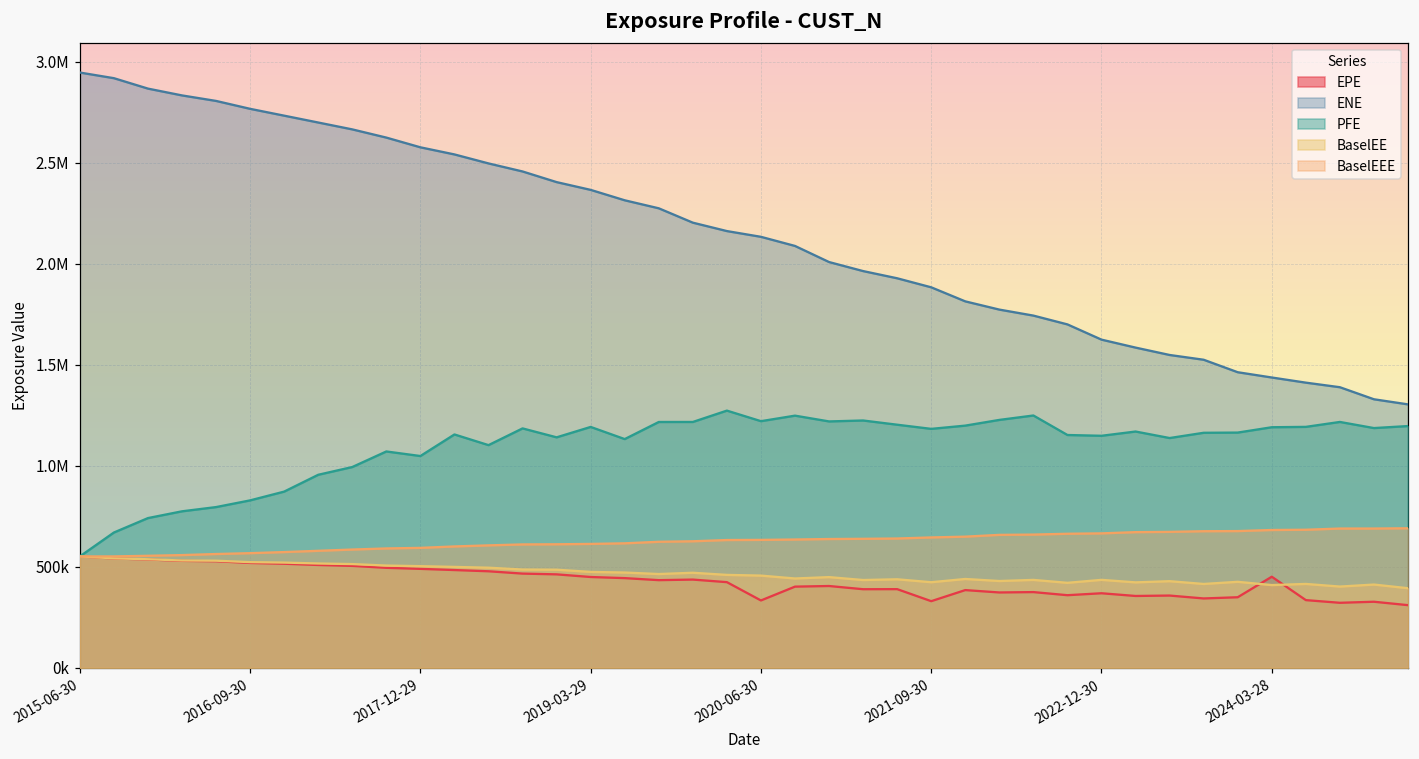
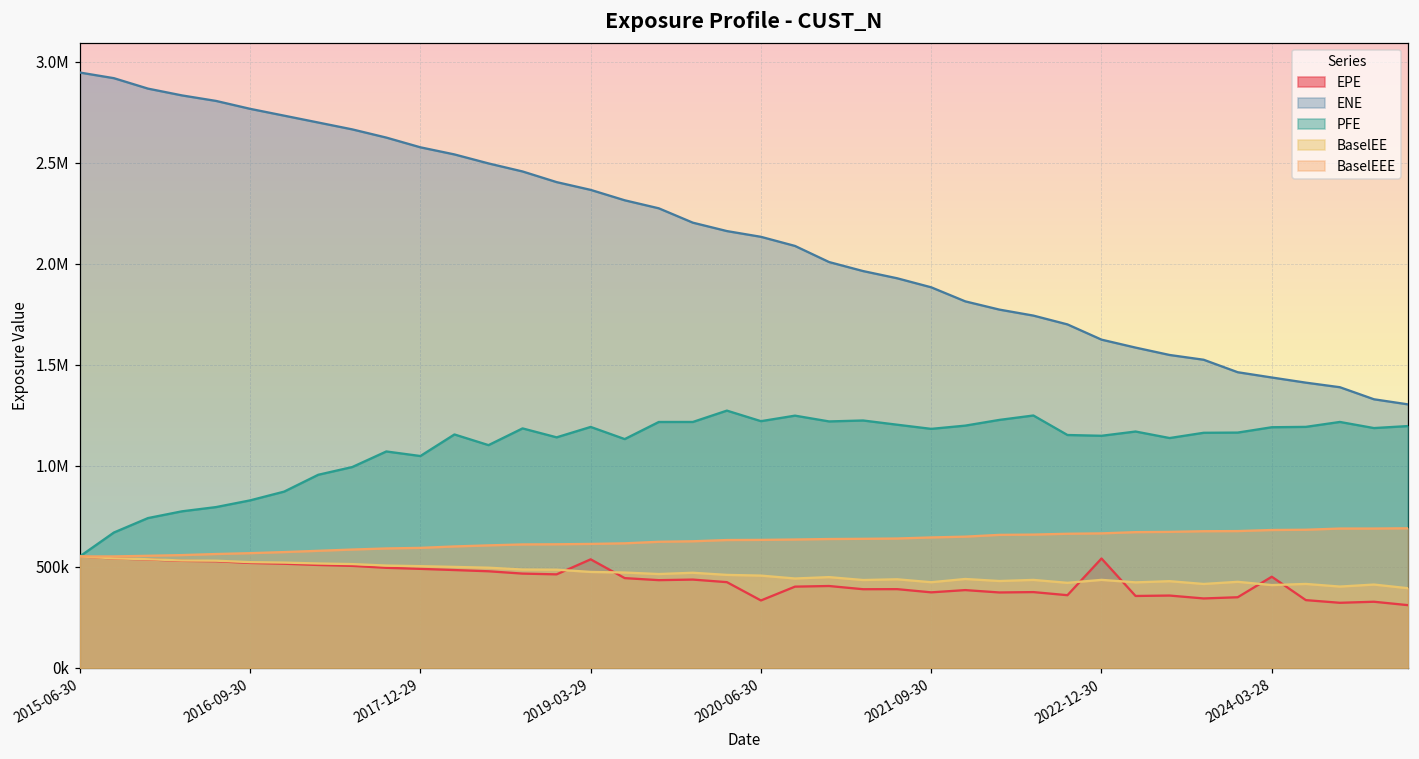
EPE, 2019-03-29: 450000 -> 540000
EPE, 2021-09-30: 330000 -> 370000
EPE, 2022-12-30: 370000 -> 540000
